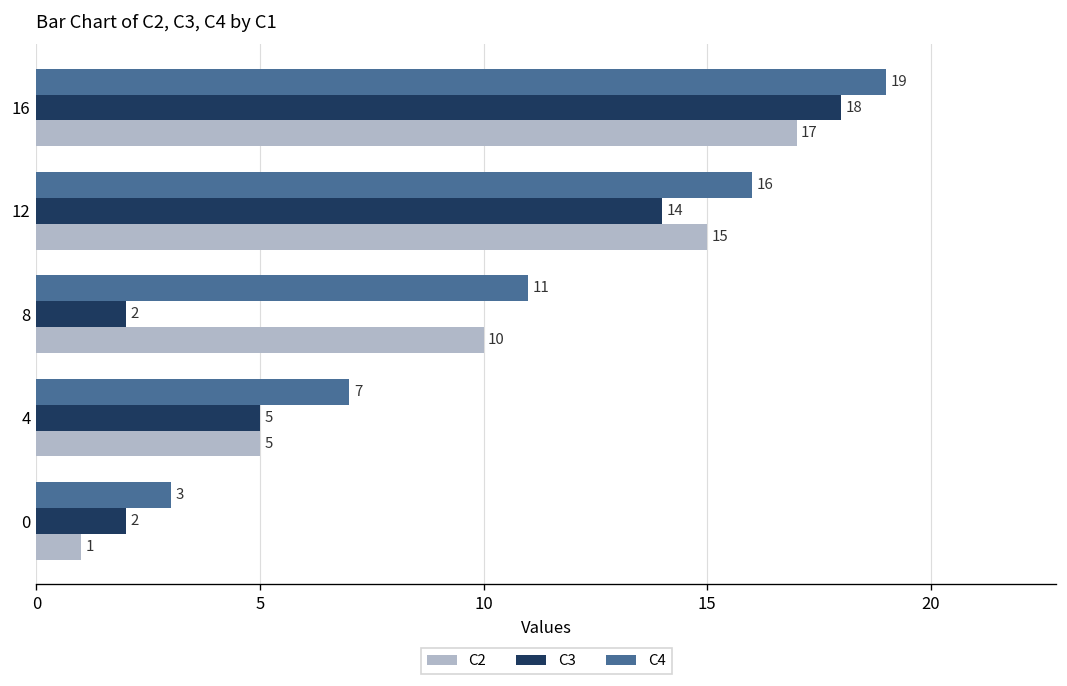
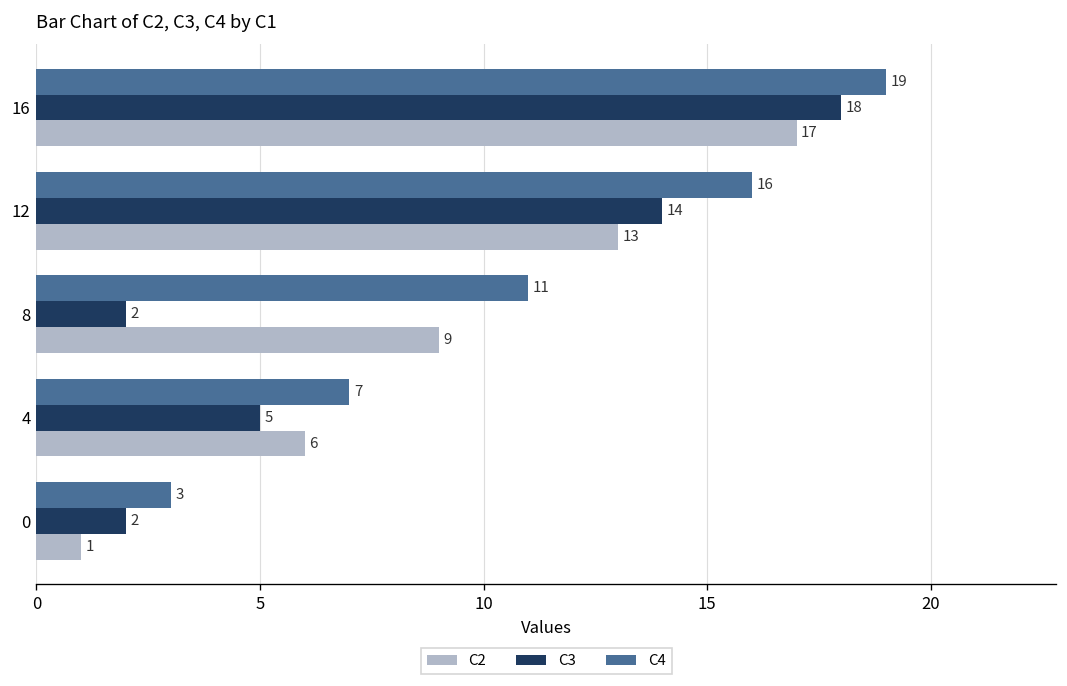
C2, 12: 15 -> 13
C2, 8: 10 -> 9
C2, 4: 5 -> 6
